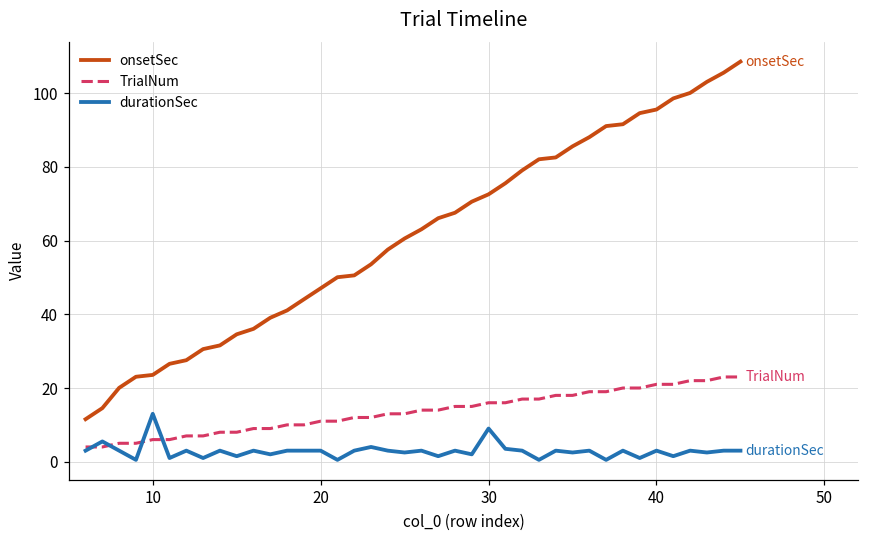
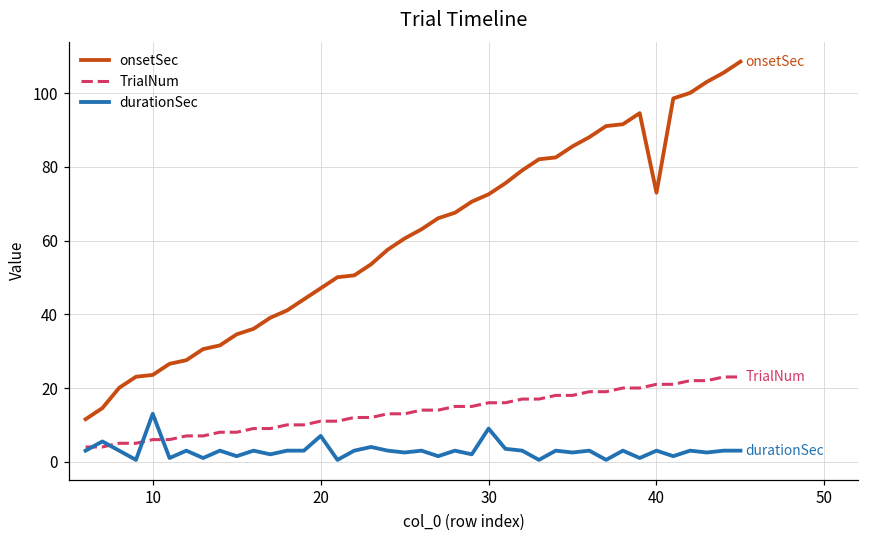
durationSec, 20: 3 -> 7
onsetSec, 40: 96 -> 73
